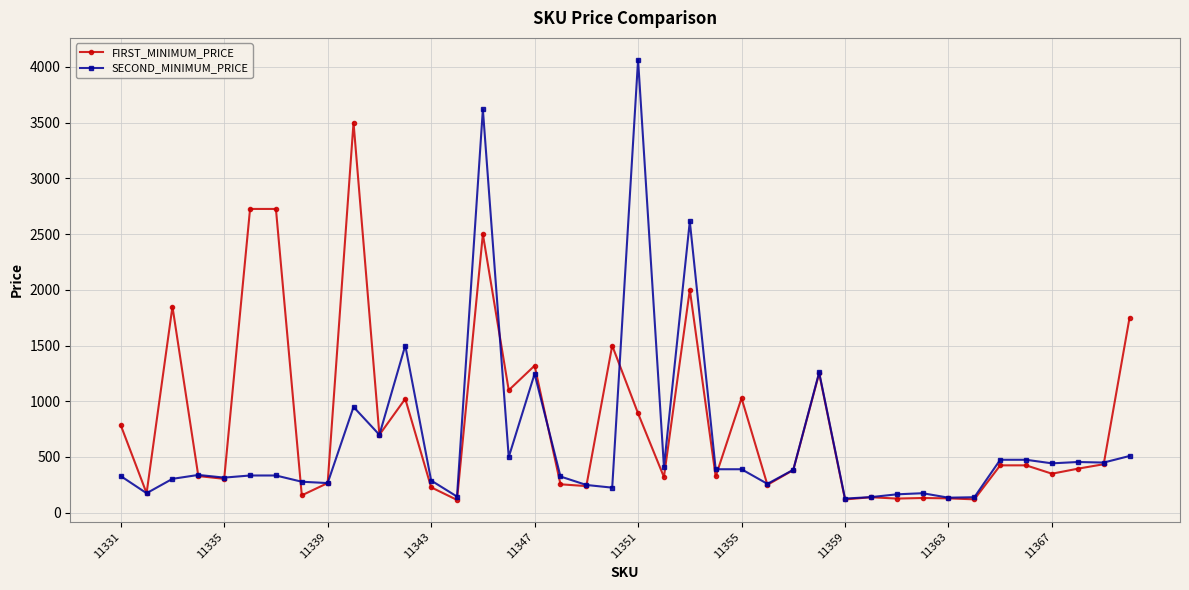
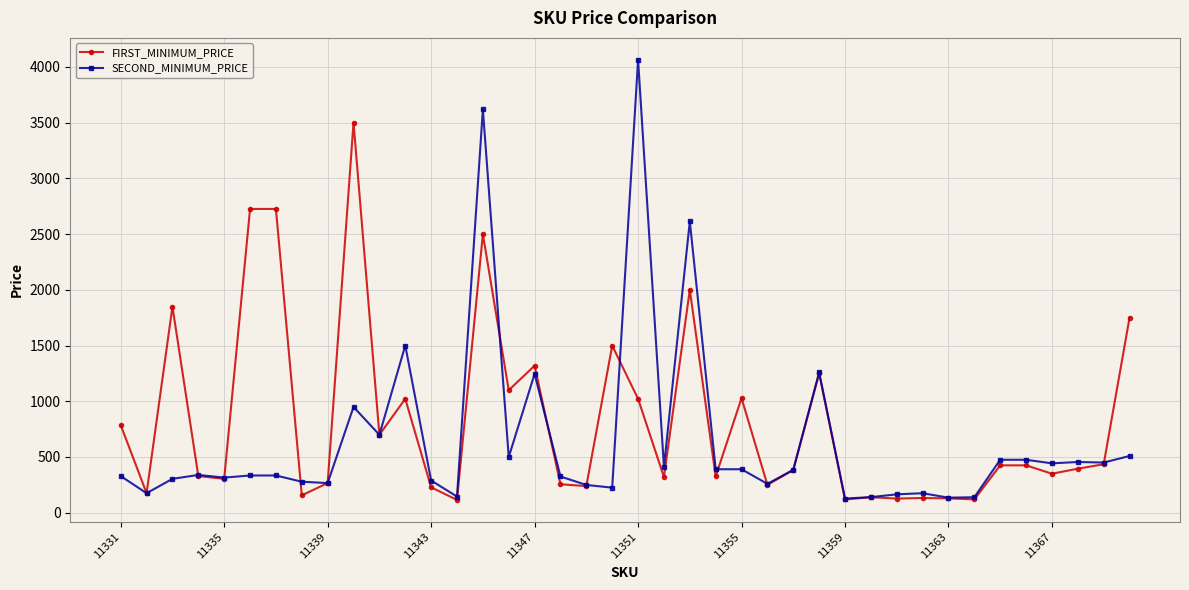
FIRST_MINIMUM_PRICE, 11351: 890 -> 1020
